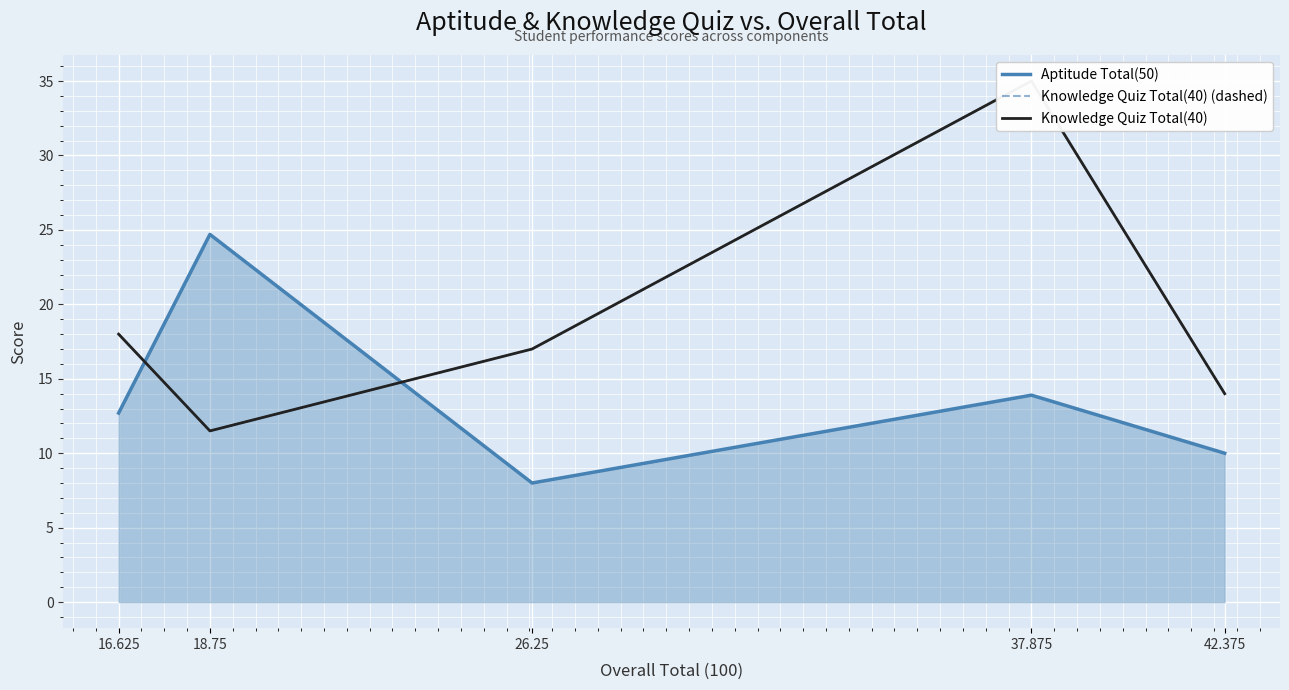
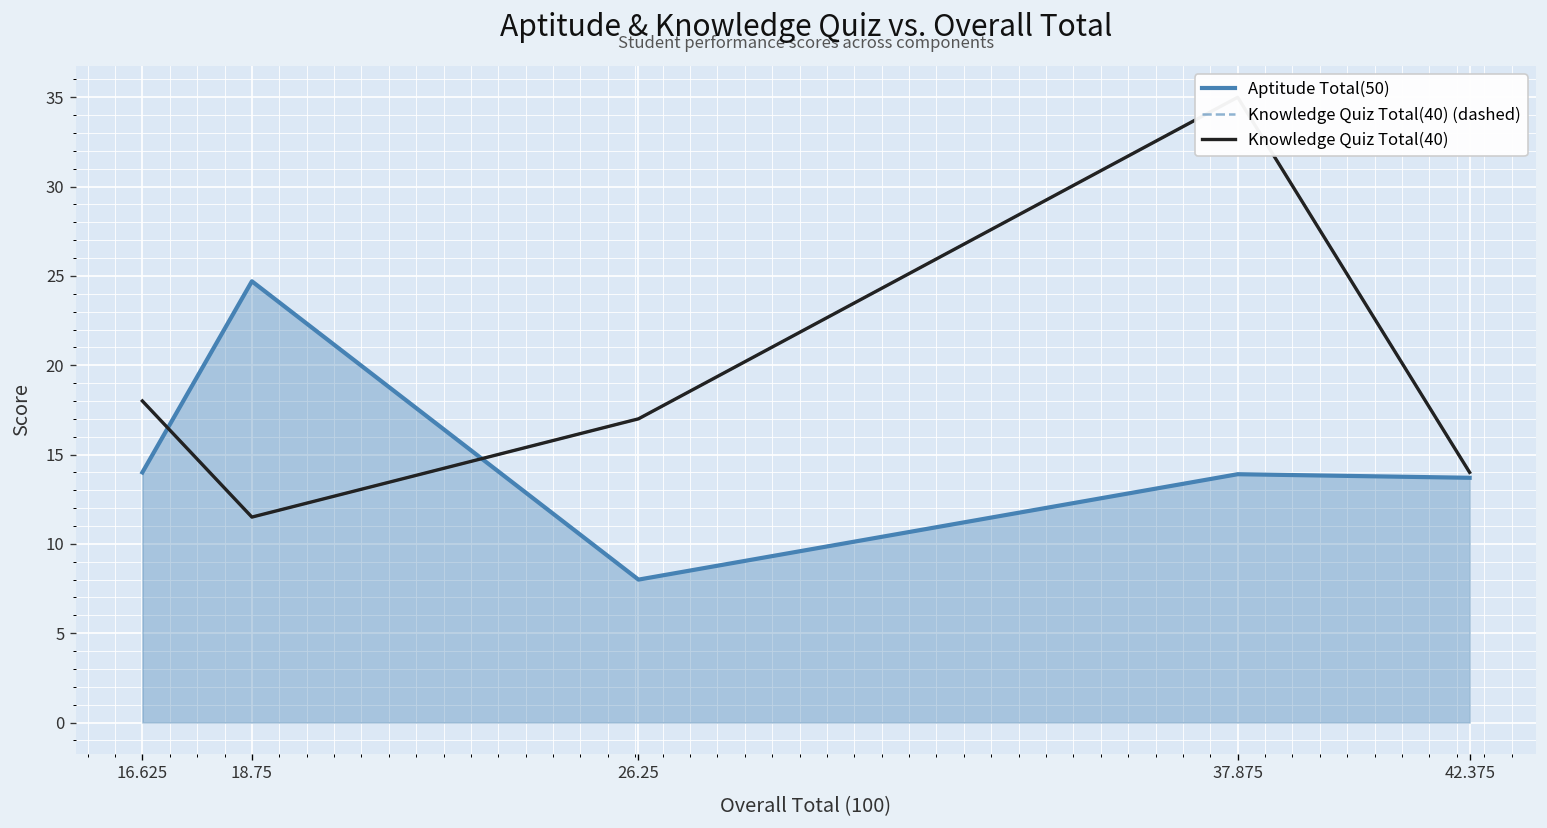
Aptitude Total(50), 16.625: 12.7 -> 14.0
Aptitude Total(50), 42.375: 10.0 -> 13.7
